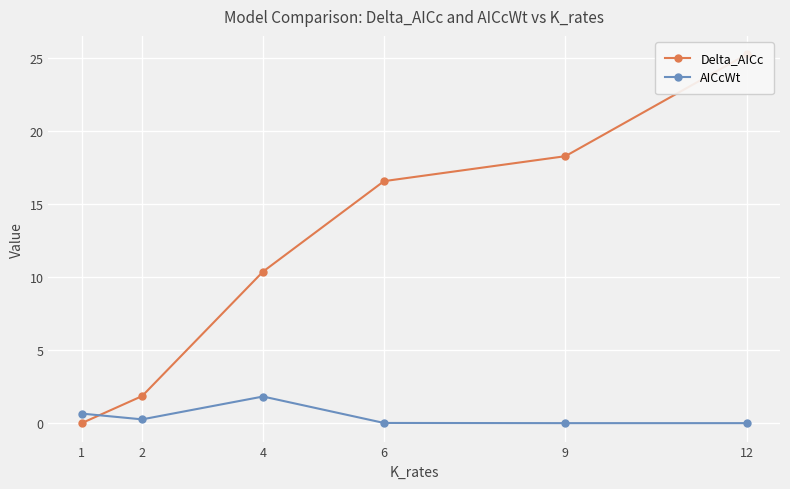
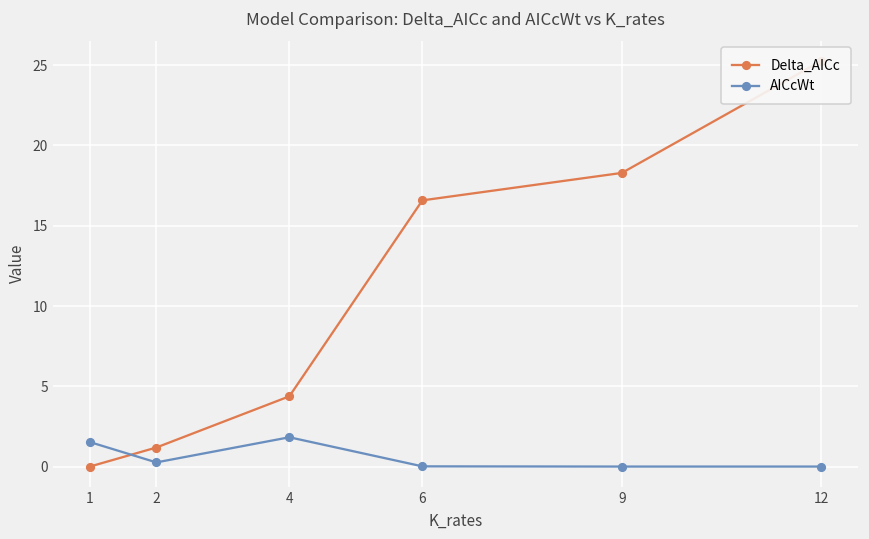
AICcWt, 1: 0.7 -> 1.5
Delta_AICc, 2: 1.9 -> 1.2
Delta_AICc, 4: 10.4 -> 4.4
